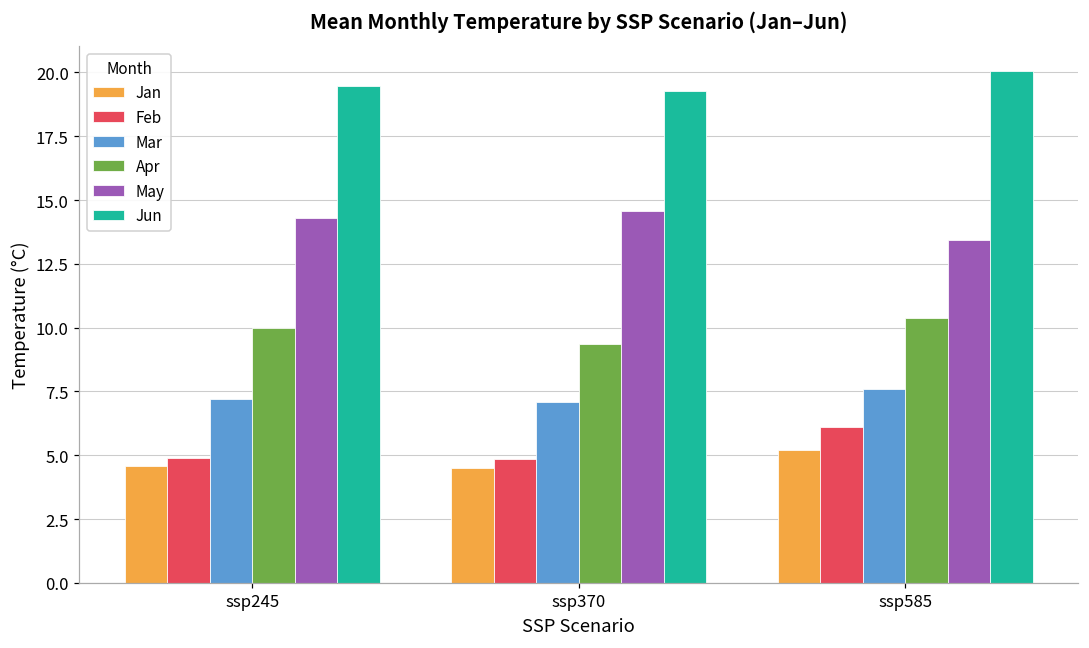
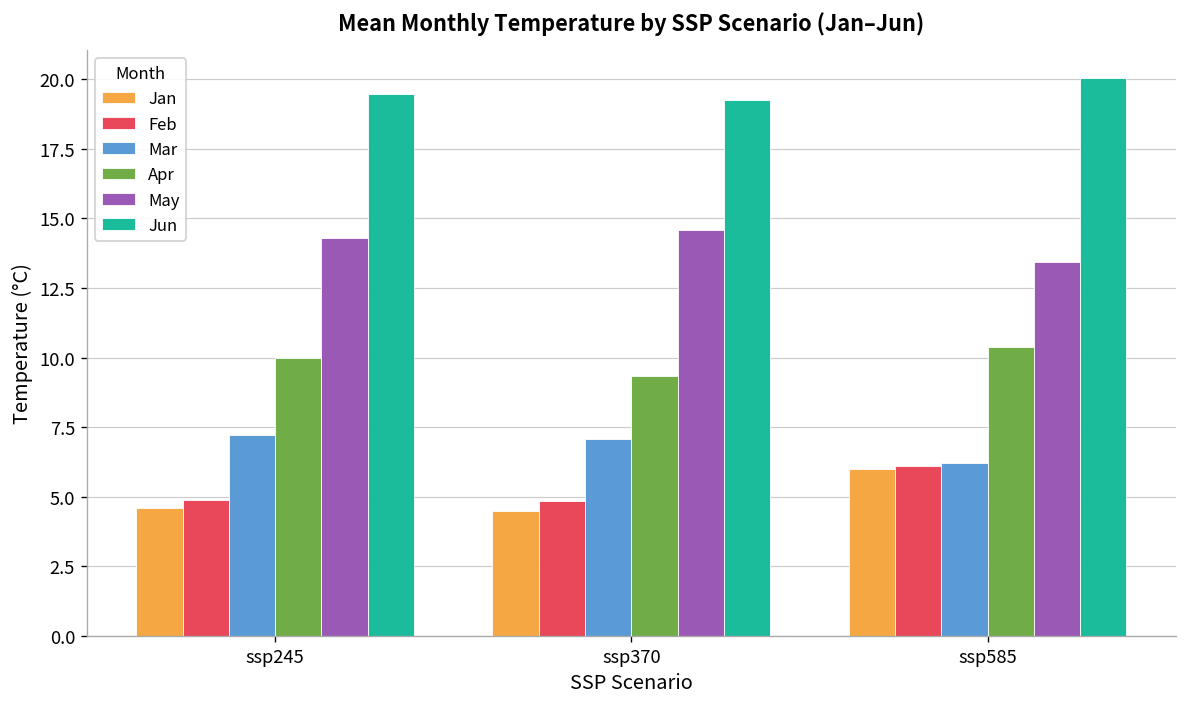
Jan, ssp585: 5.2 -> 6.0
Mar, ssp585: 7.6 -> 6.2
